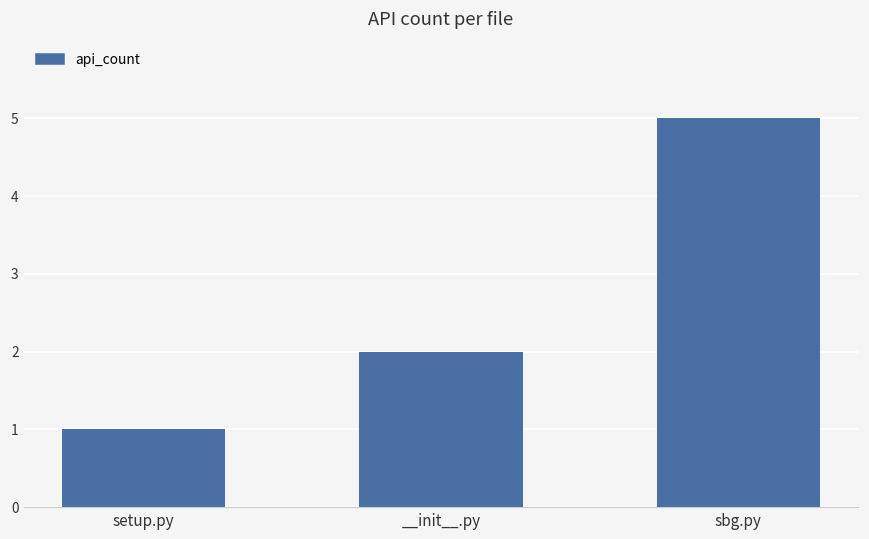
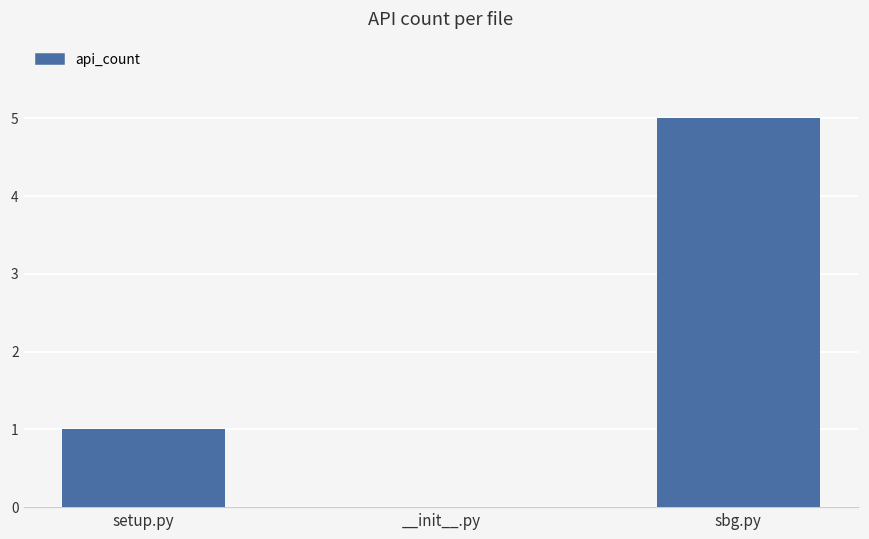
__init__.py: 2 -> 0
